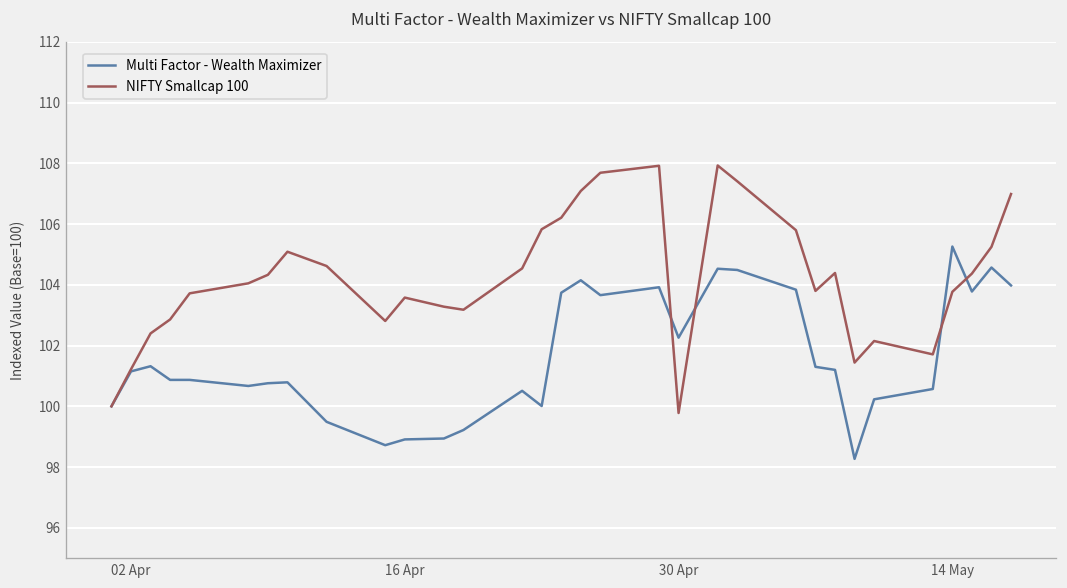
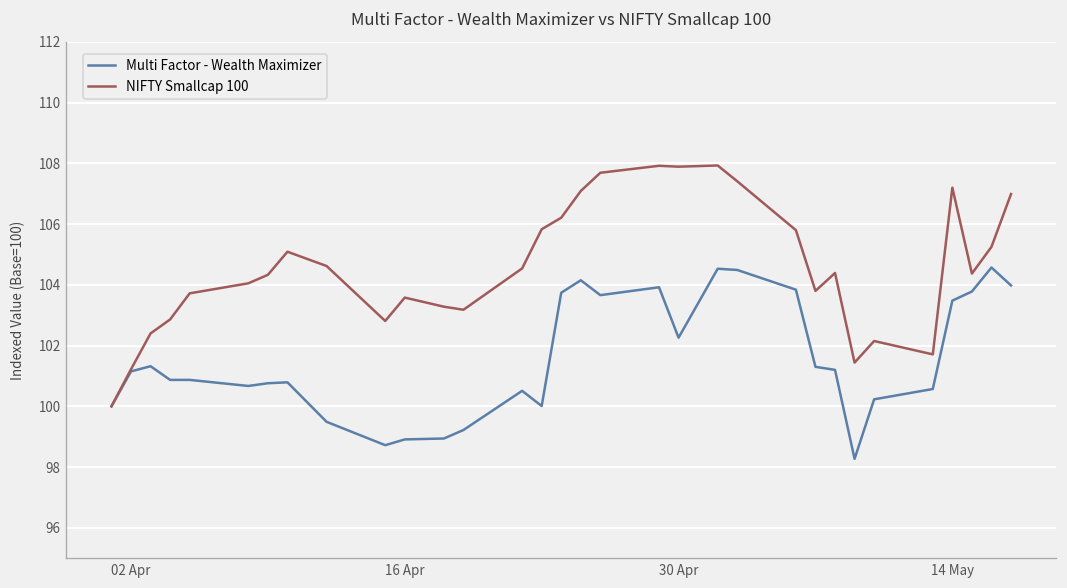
NIFTY Smallcap 100, 30 Apr: 99.8 -> 107.9
Multi Factor - Wealth Maximizer, 14 May: 105.3 -> 103.5
NIFTY Smallcap 100, 14 May: 103.8 -> 107.2
